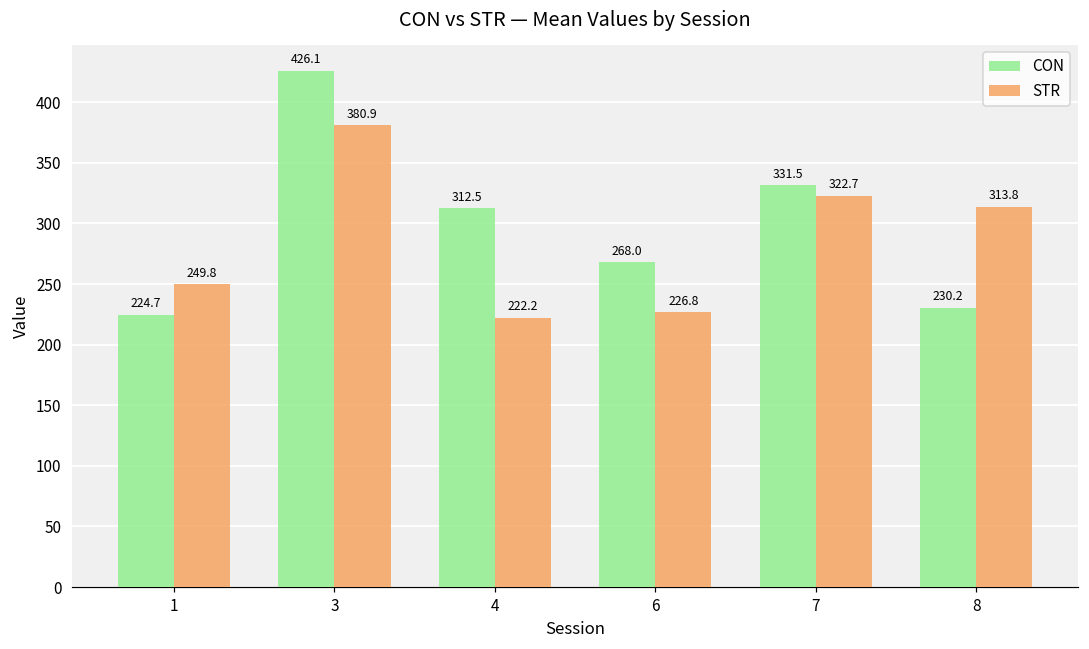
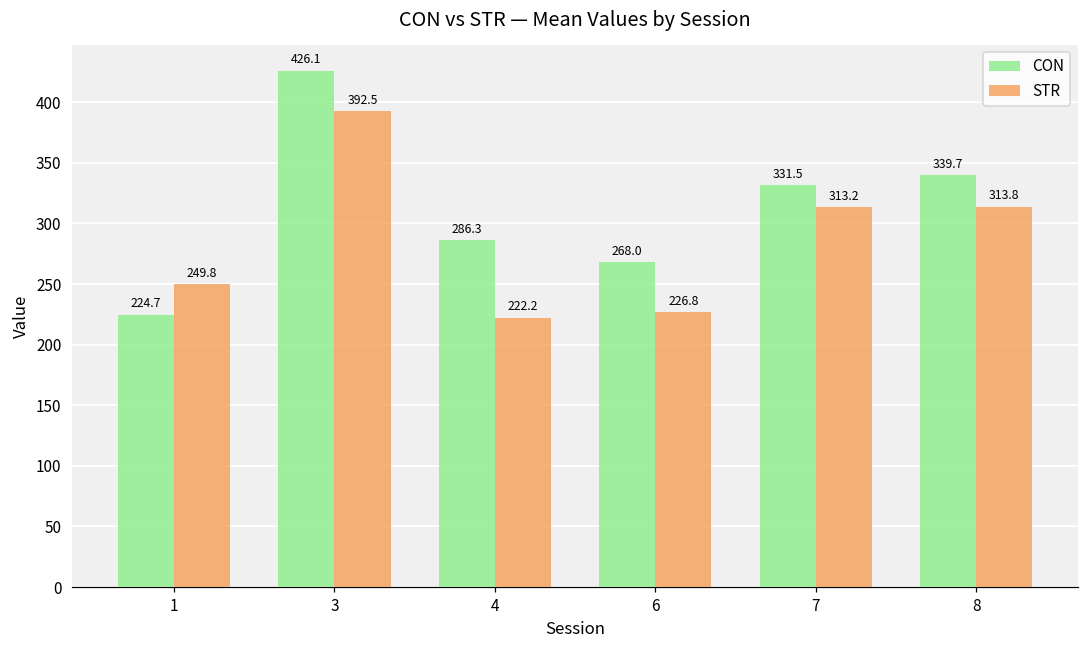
STR, 3: 380.9 -> 392.5
CON, 4: 312.5 -> 286.3
STR, 7: 322.7 -> 313.2
CON, 8: 230.2 -> 339.7
